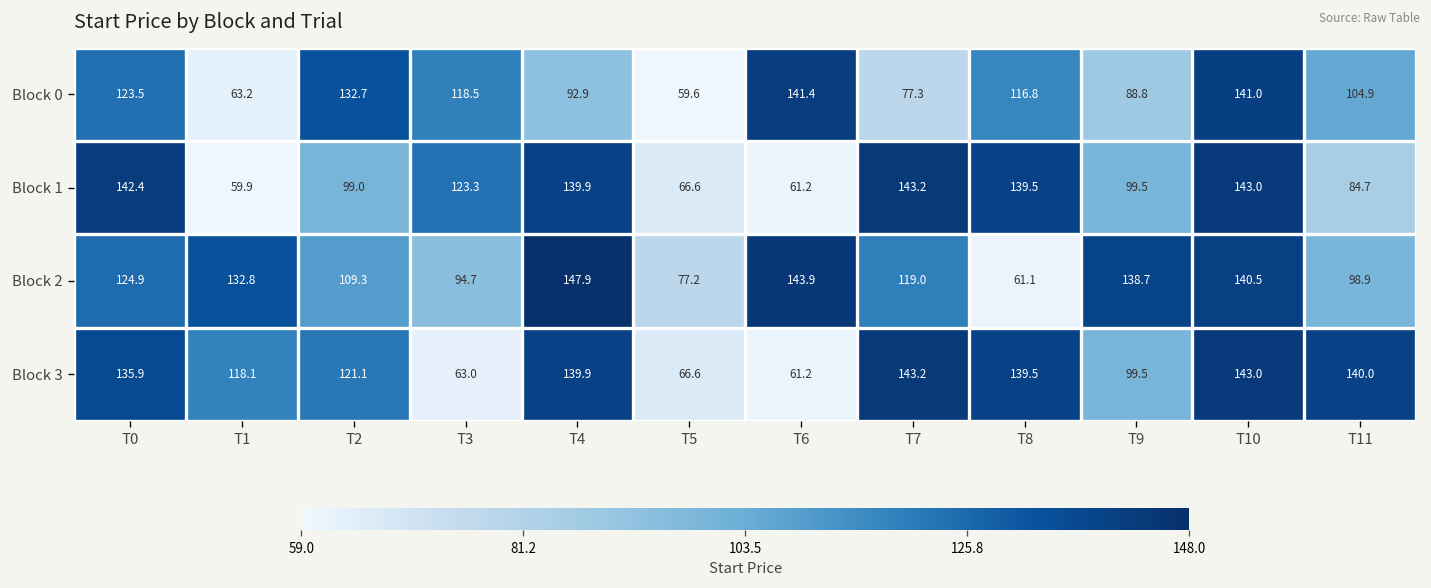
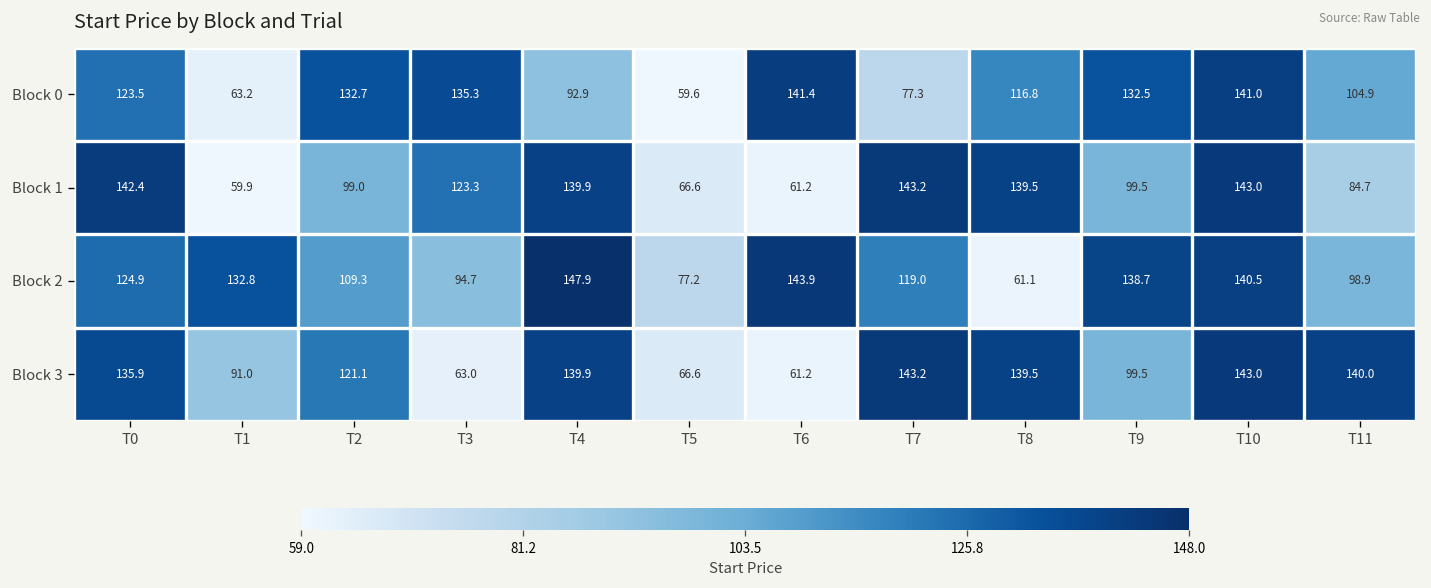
Block 0, T3: 118.5 -> 135.3
Block 0, T9: 88.8 -> 132.5
Block 3, T1: 118.1 -> 91.0
